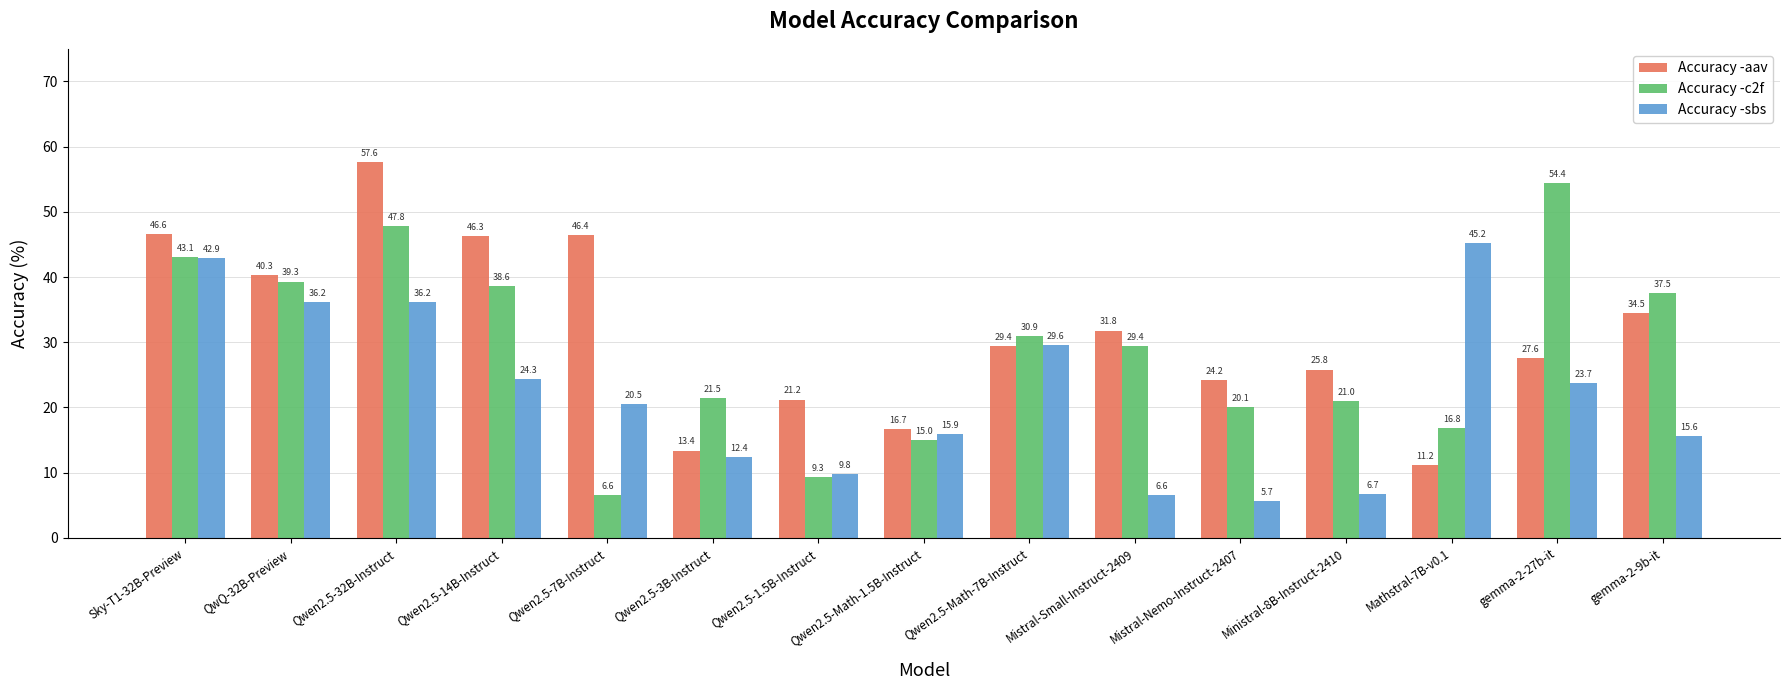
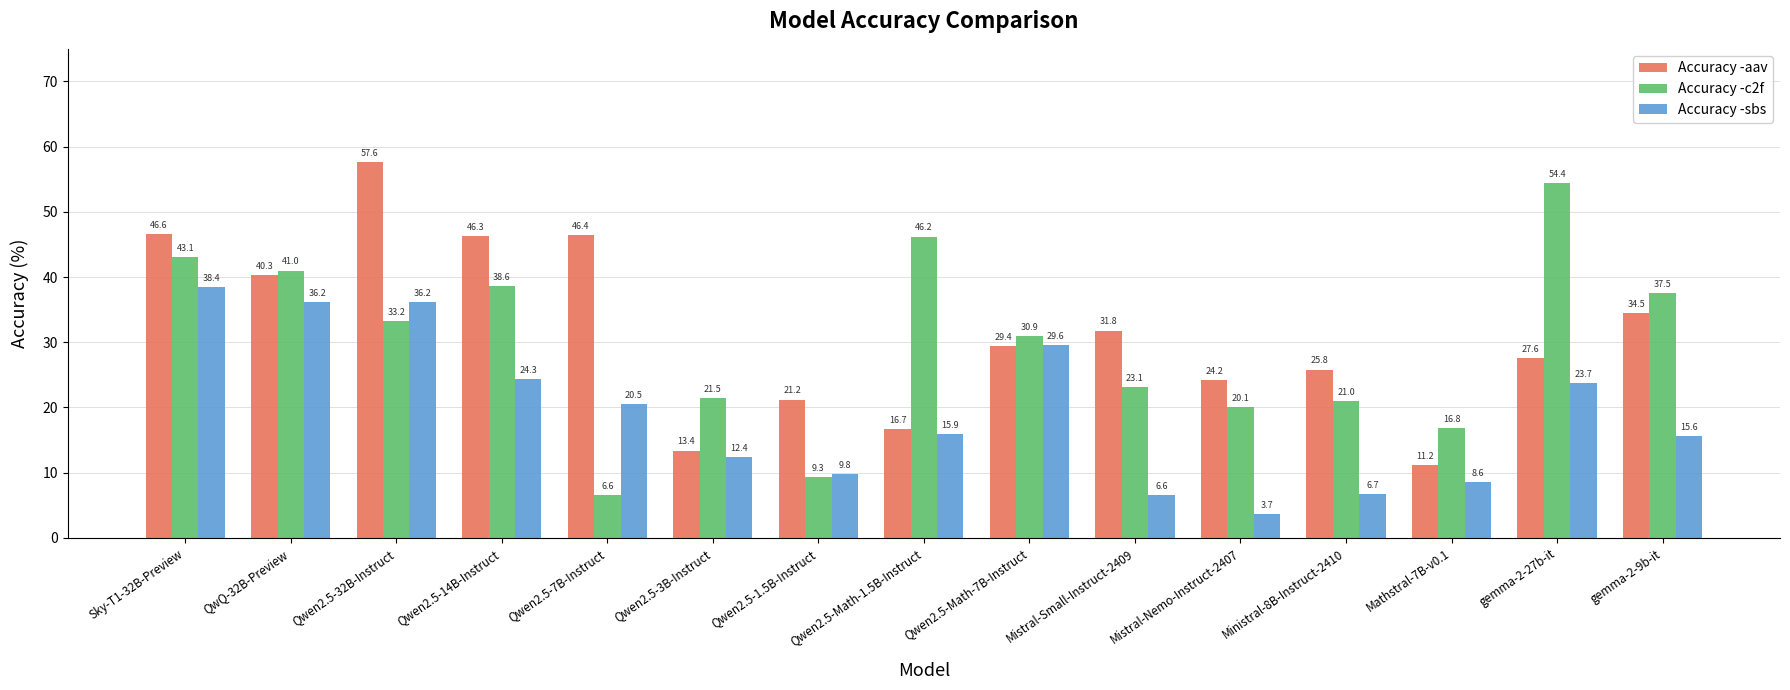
Accuracy -sbs, Sky-T1-32B-Preview: 42.9 -> 38.4
Accuracy -c2f, QwQ-32B-Preview: 39.3 -> 41.0
Accuracy -c2f, Qwen2.5-32B-Instruct: 47.8 -> 33.2
Accuracy -c2f, Qwen2.5-Math-1.5B-Instruct: 15.0 -> 46.2
Accuracy -c2f, Mistral-Small-Instruct-2409: 29.4 -> 23.1
Accuracy -sbs, Mistral-Nemo-Instruct-2407: 5.7 -> 3.7
Accuracy -sbs, Mathstral-7B-v0.1: 45.2 -> 8.6
